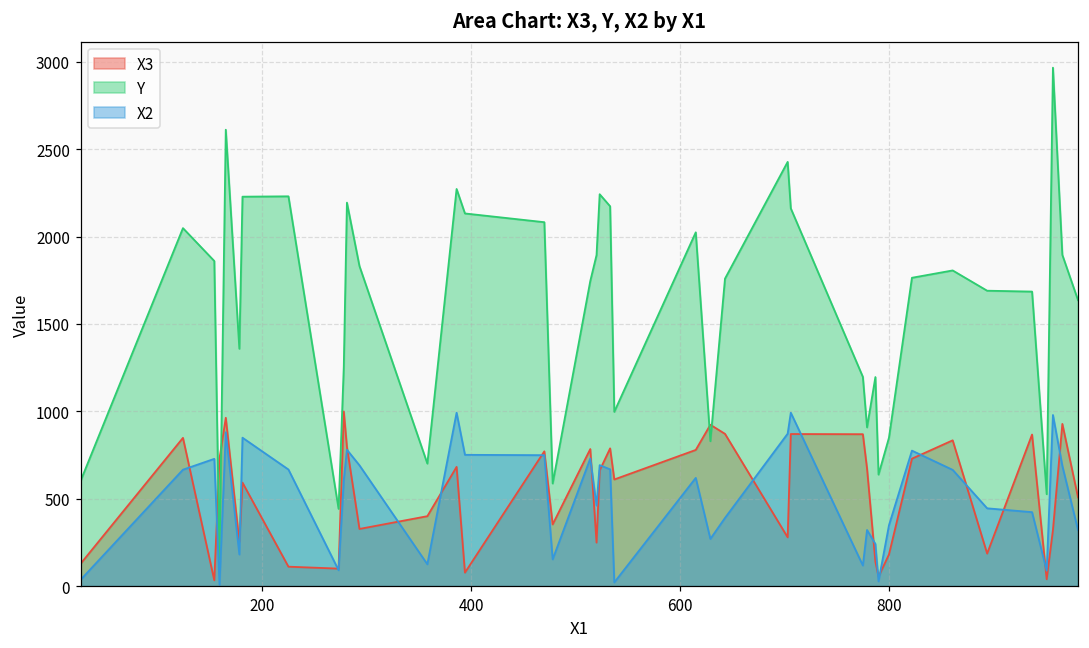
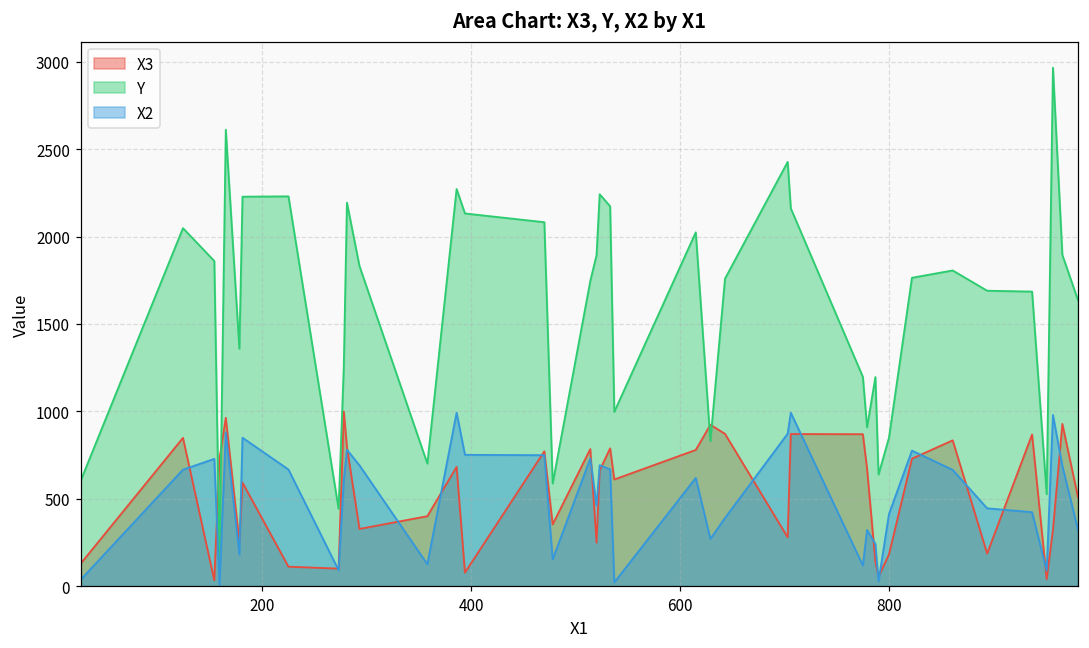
X2, 800: 350 -> 410
